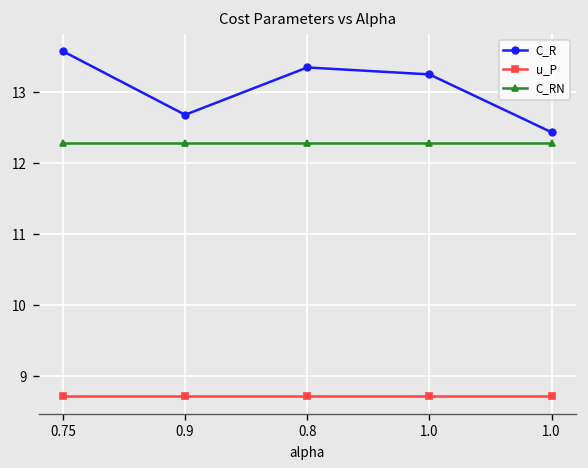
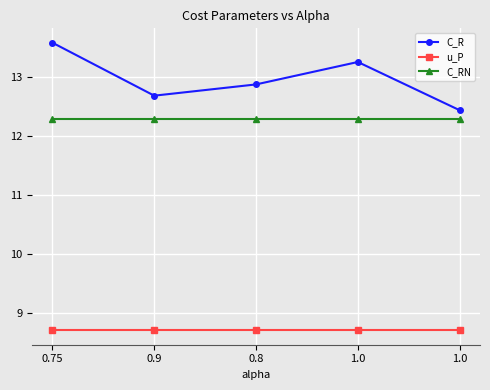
C_R, 0.8: 13.4 -> 12.9
